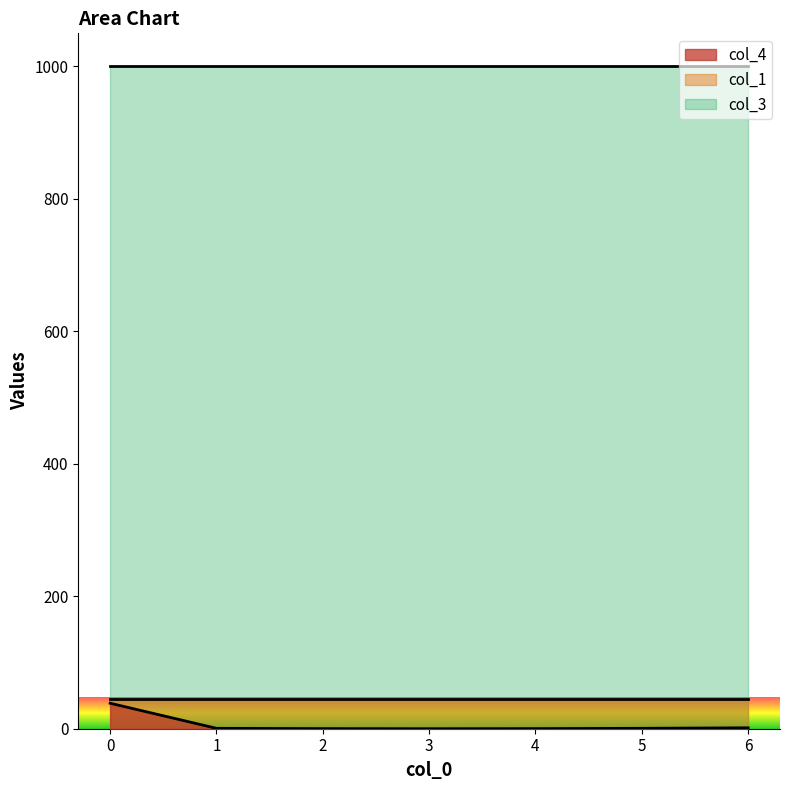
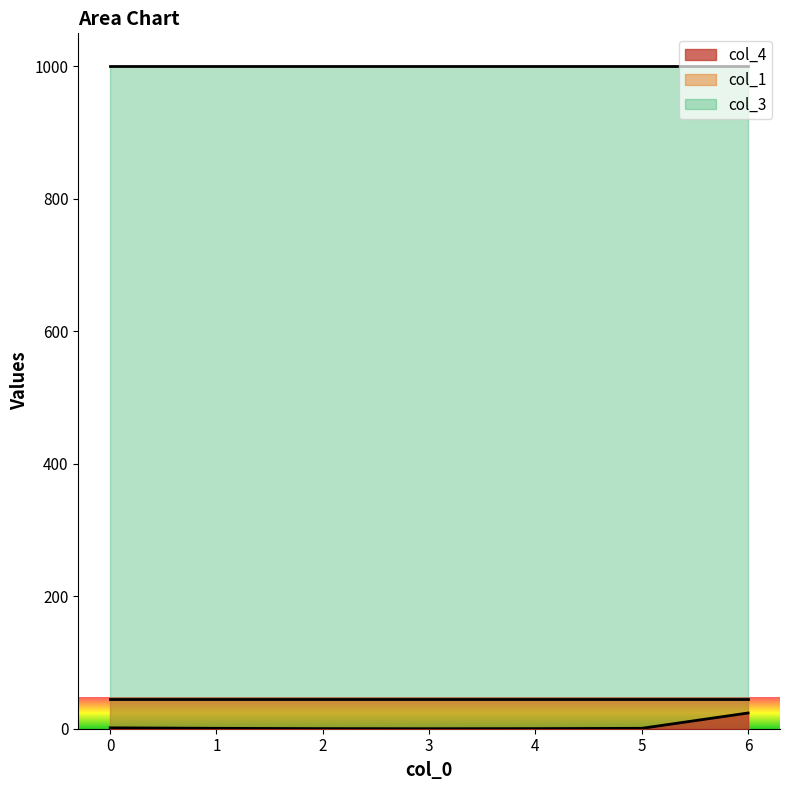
col_4, 0: 40 -> 0
col_4, 6: 0 -> 20
